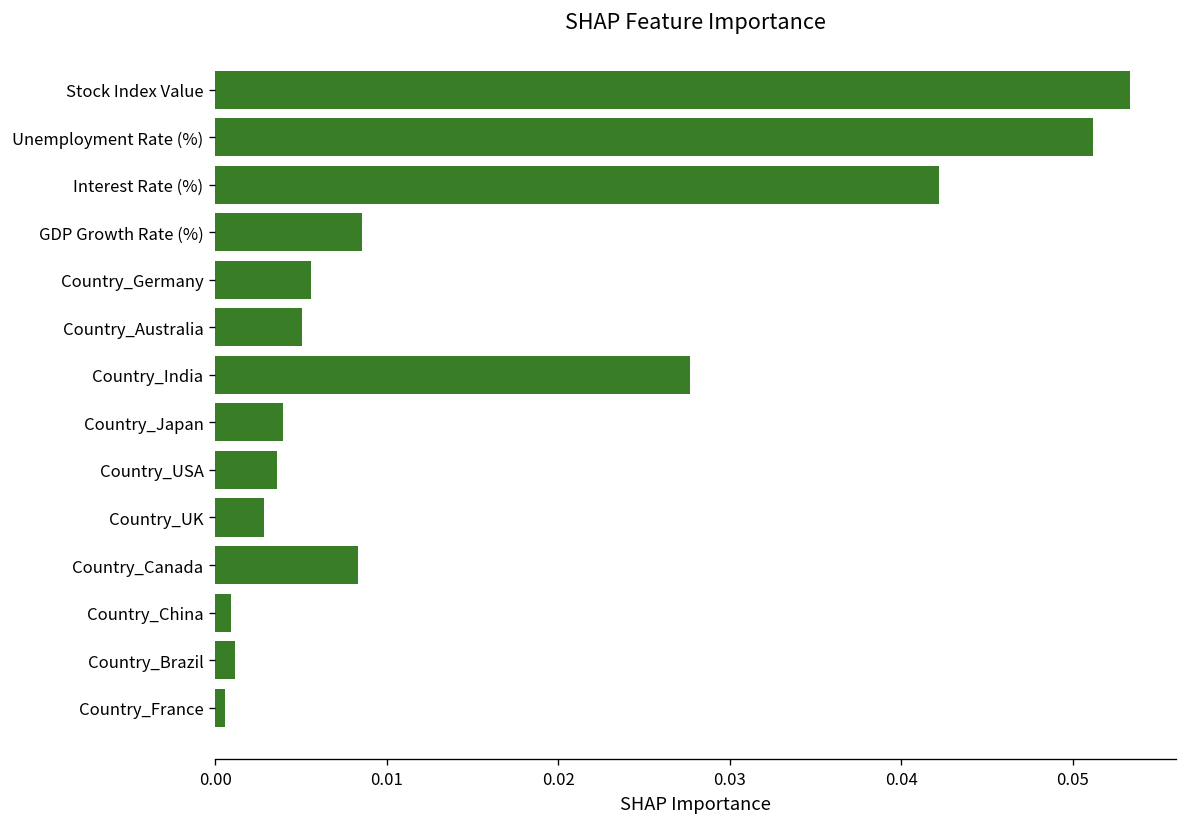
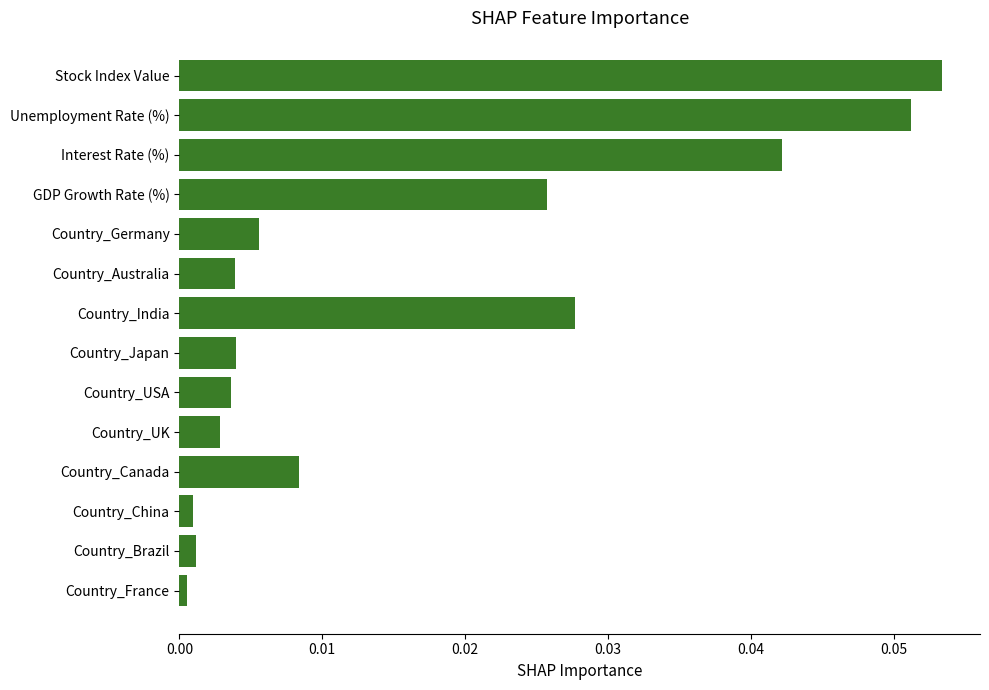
GDP Growth Rate (%): 0.0086 -> 0.0257
Country_Australia: 0.0051 -> 0.0039
